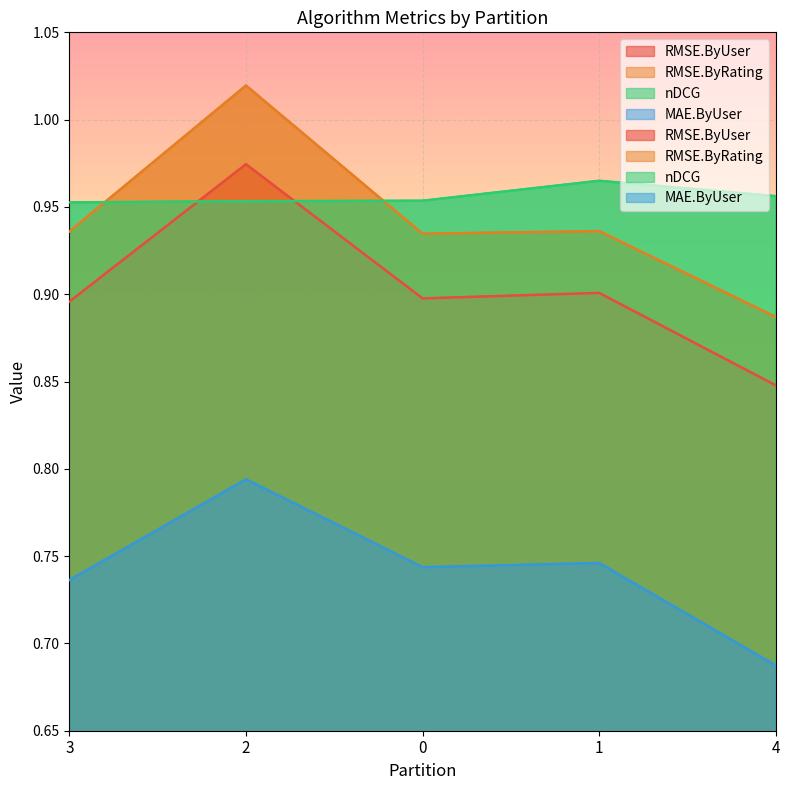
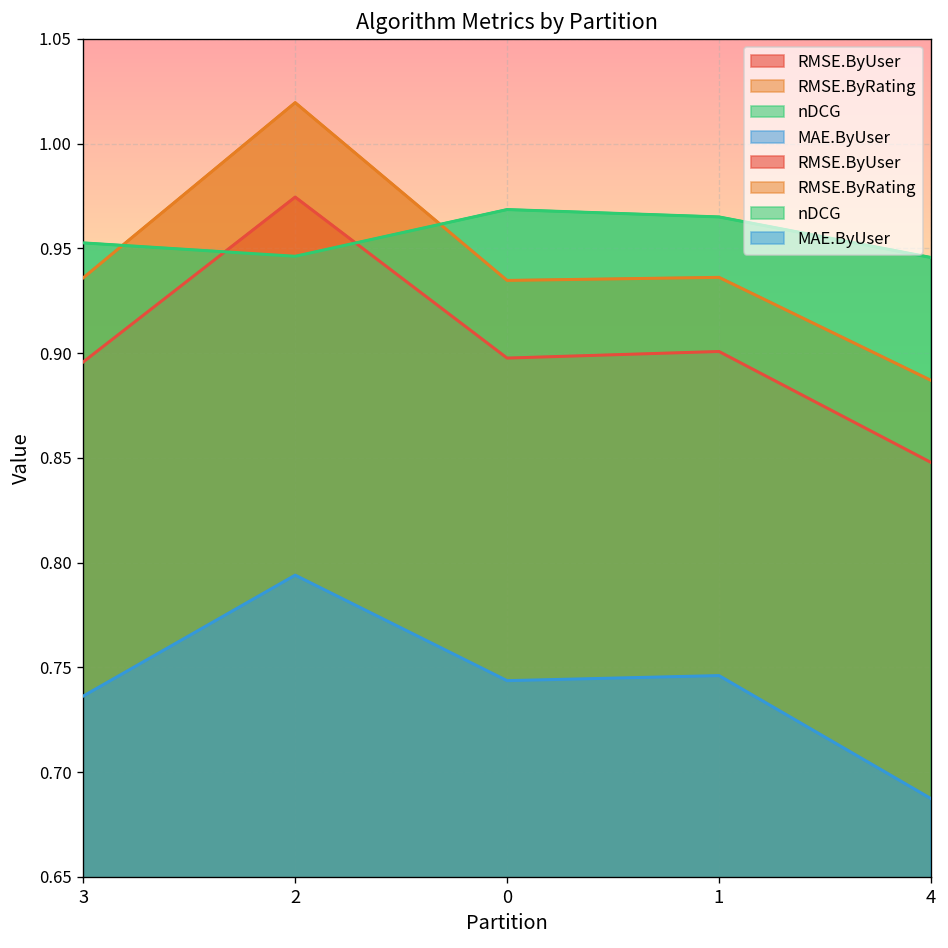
nDCG, 2: 0.953 -> 0.946
nDCG, 0: 0.954 -> 0.969
nDCG, 4: 0.956 -> 0.946
